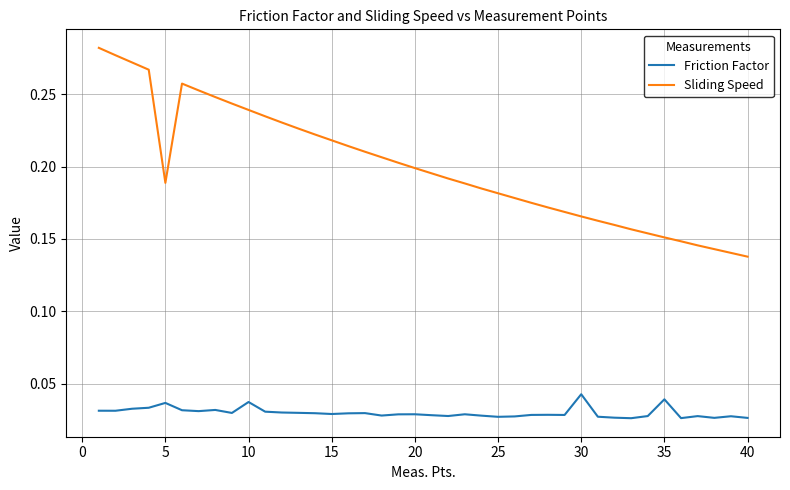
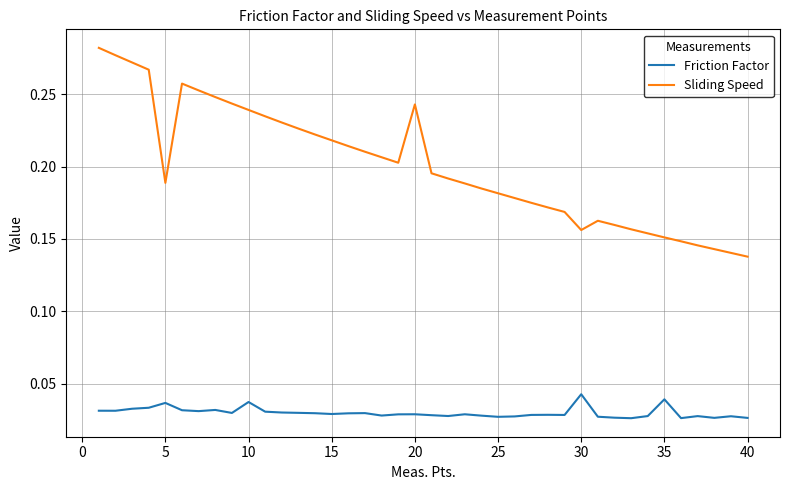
Sliding Speed, 20: 0.199 -> 0.243
Sliding Speed, 30: 0.166 -> 0.156
